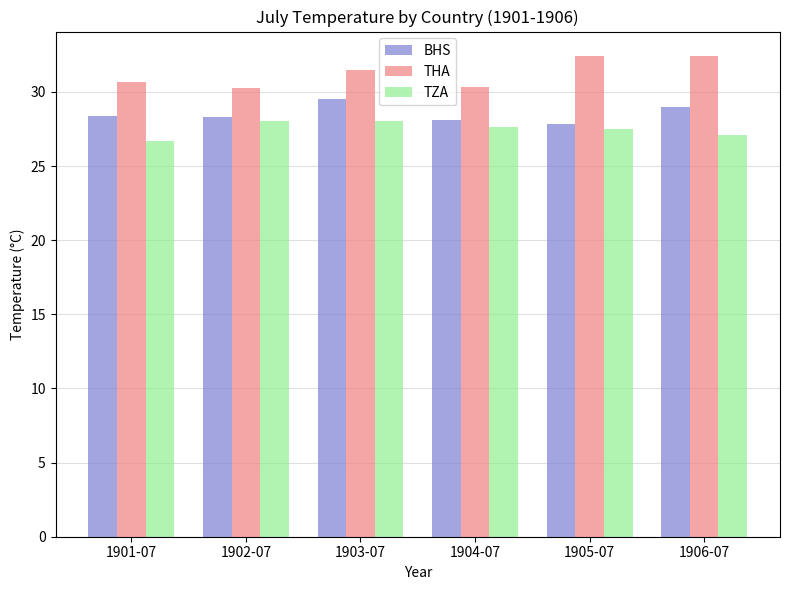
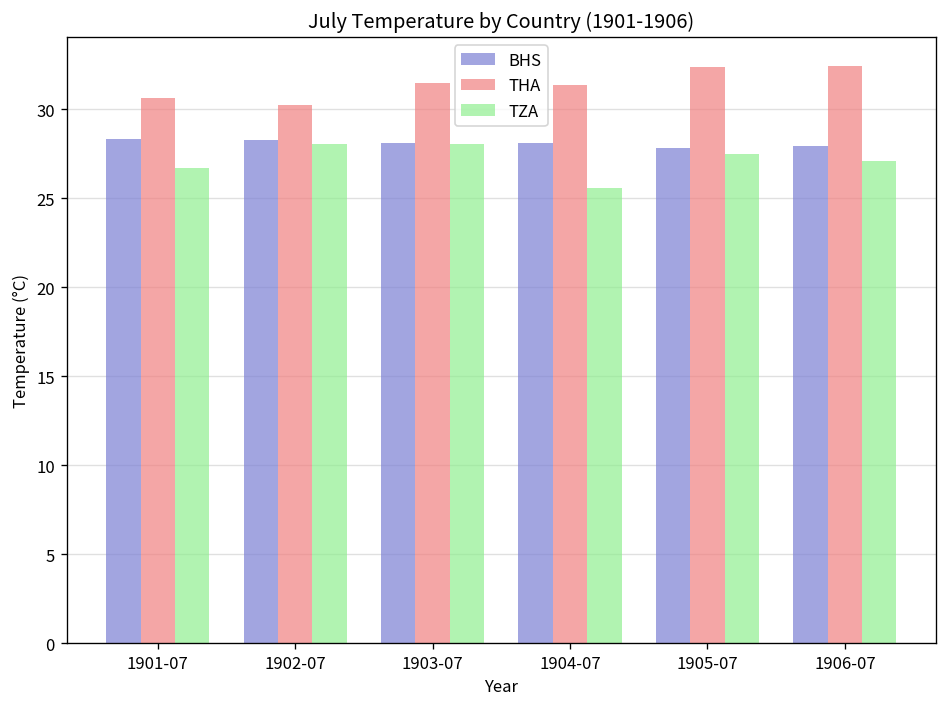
BHS, 1903-07: 29.5 -> 28.1
THA, 1904-07: 30.3 -> 31.3
TZA, 1904-07: 27.6 -> 25.6
BHS, 1906-07: 29.0 -> 28.0
